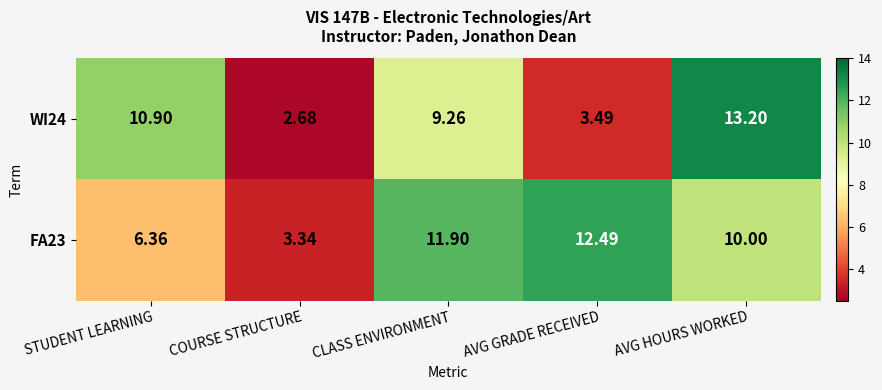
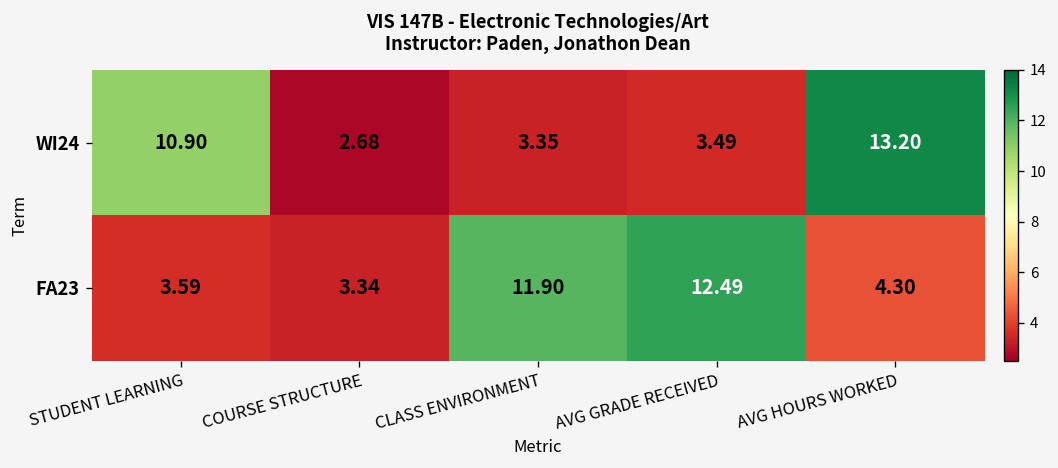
WI24, CLASS ENVIRONMENT: 9.26 -> 3.35
FA23, STUDENT LEARNING: 6.36 -> 3.59
FA23, AVG HOURS WORKED: 10.00 -> 4.30
